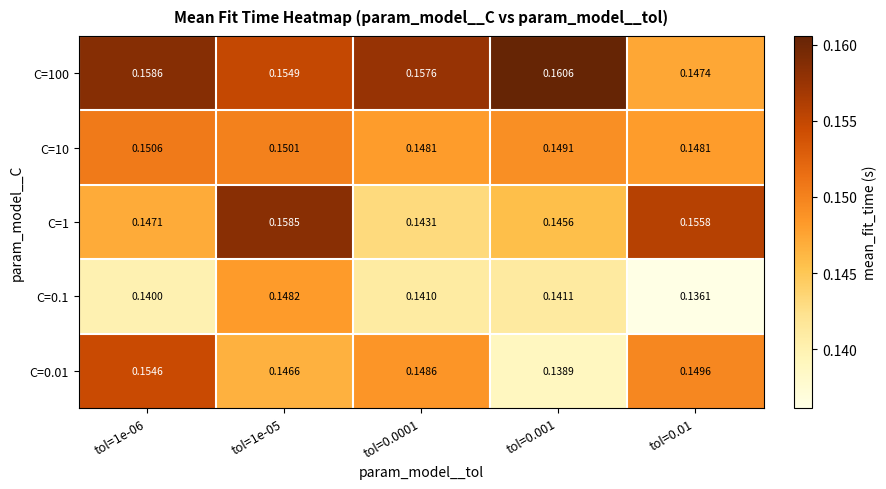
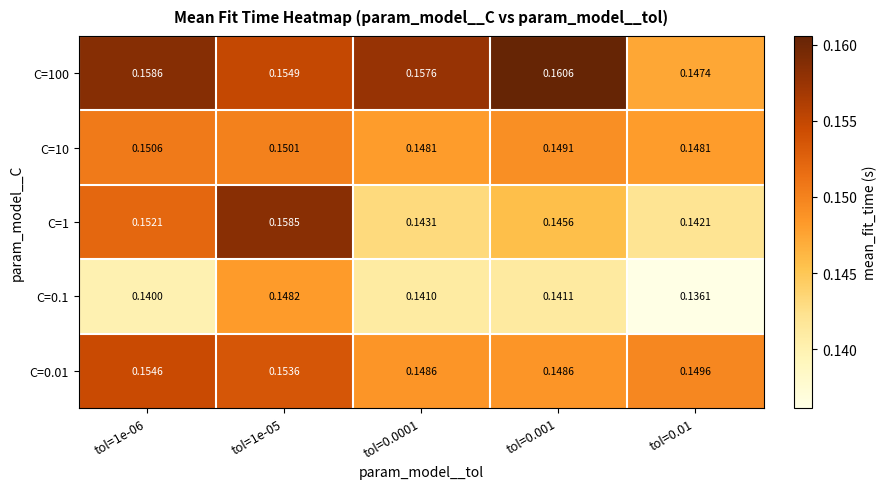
C=1, tol=1e-06: 0.1471 -> 0.1521
C=1, tol=0.01: 0.1558 -> 0.1421
C=0.01, tol=1e-05: 0.1466 -> 0.1536
C=0.01, tol=0.001: 0.1389 -> 0.1486
